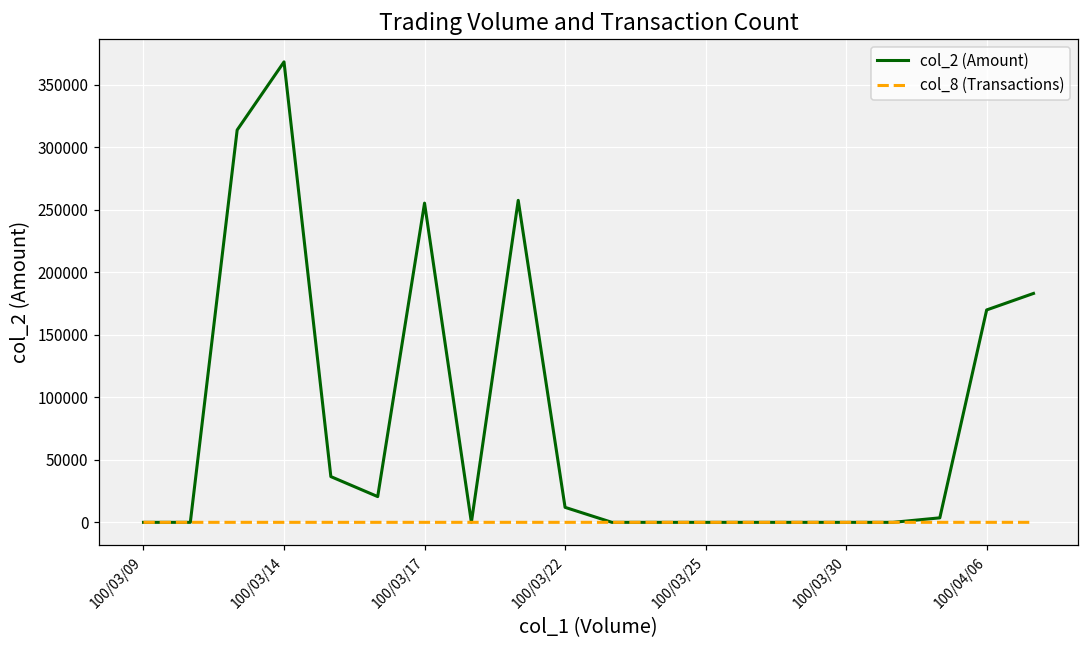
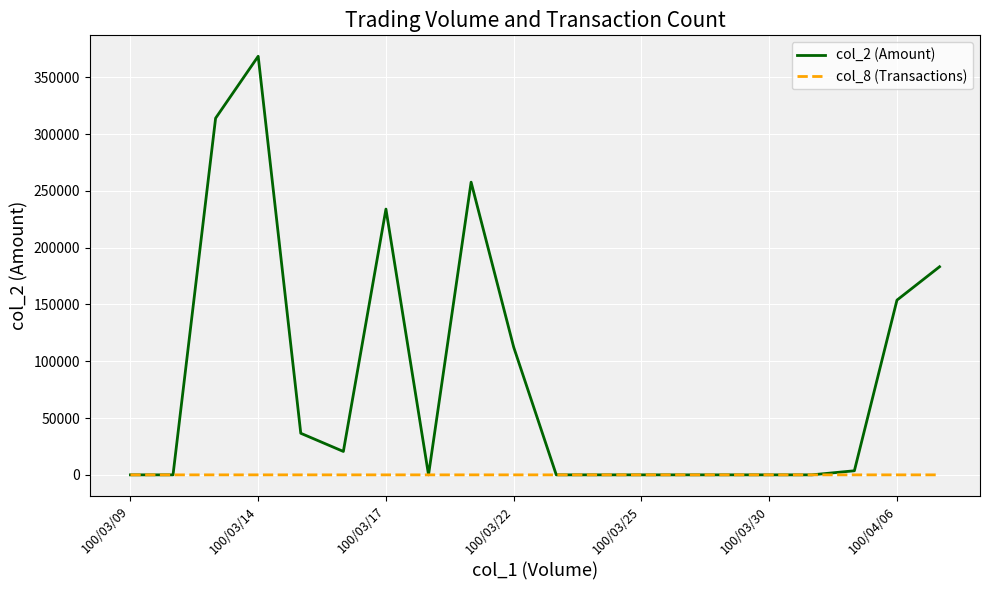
col_2 (Amount), 100/03/17: 255000 -> 234000
col_2 (Amount), 100/03/22: 12000 -> 112000
col_2 (Amount), 100/04/06: 170000 -> 154000
